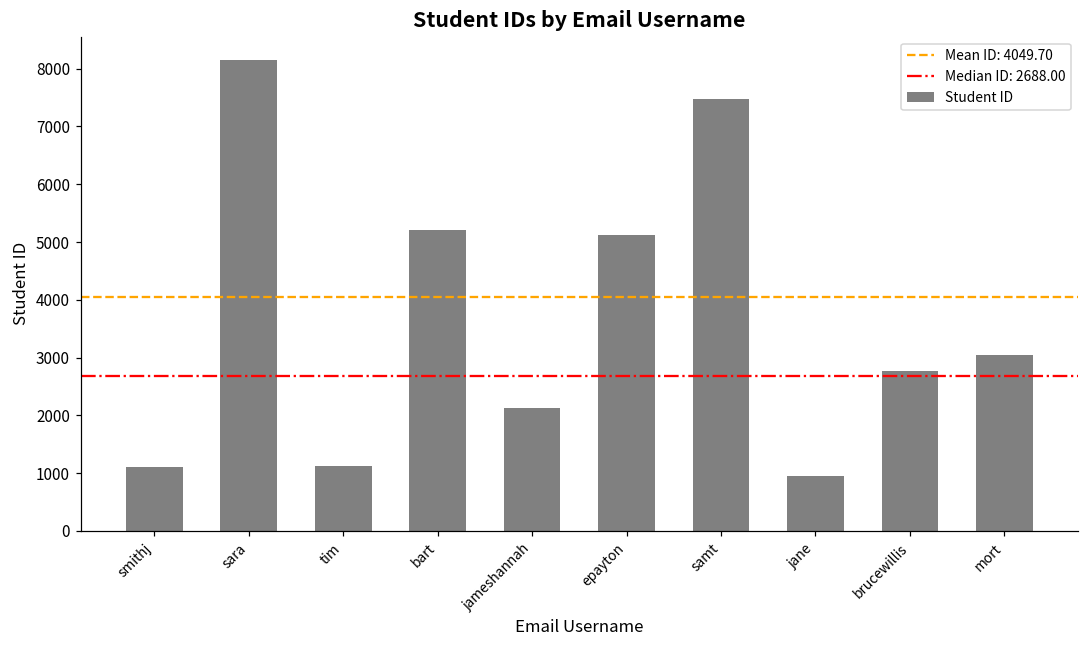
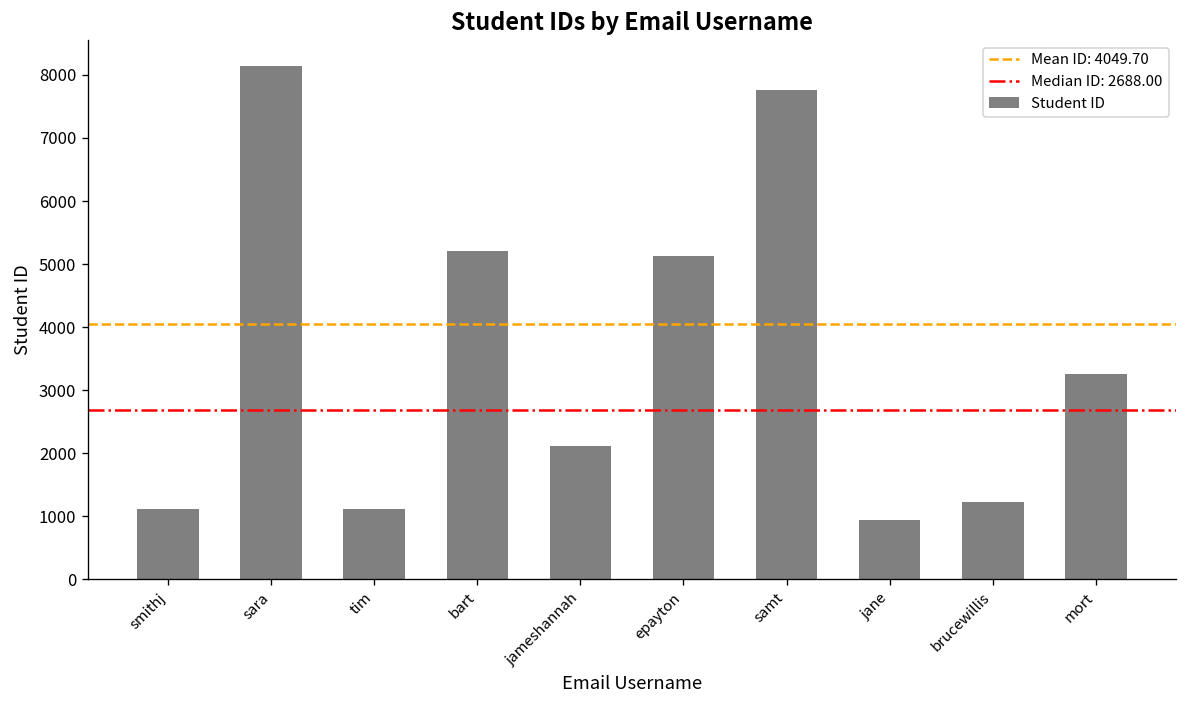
samt: 7500 -> 7800
brucewillis: 2800 -> 1200
mort: 3000 -> 3300
